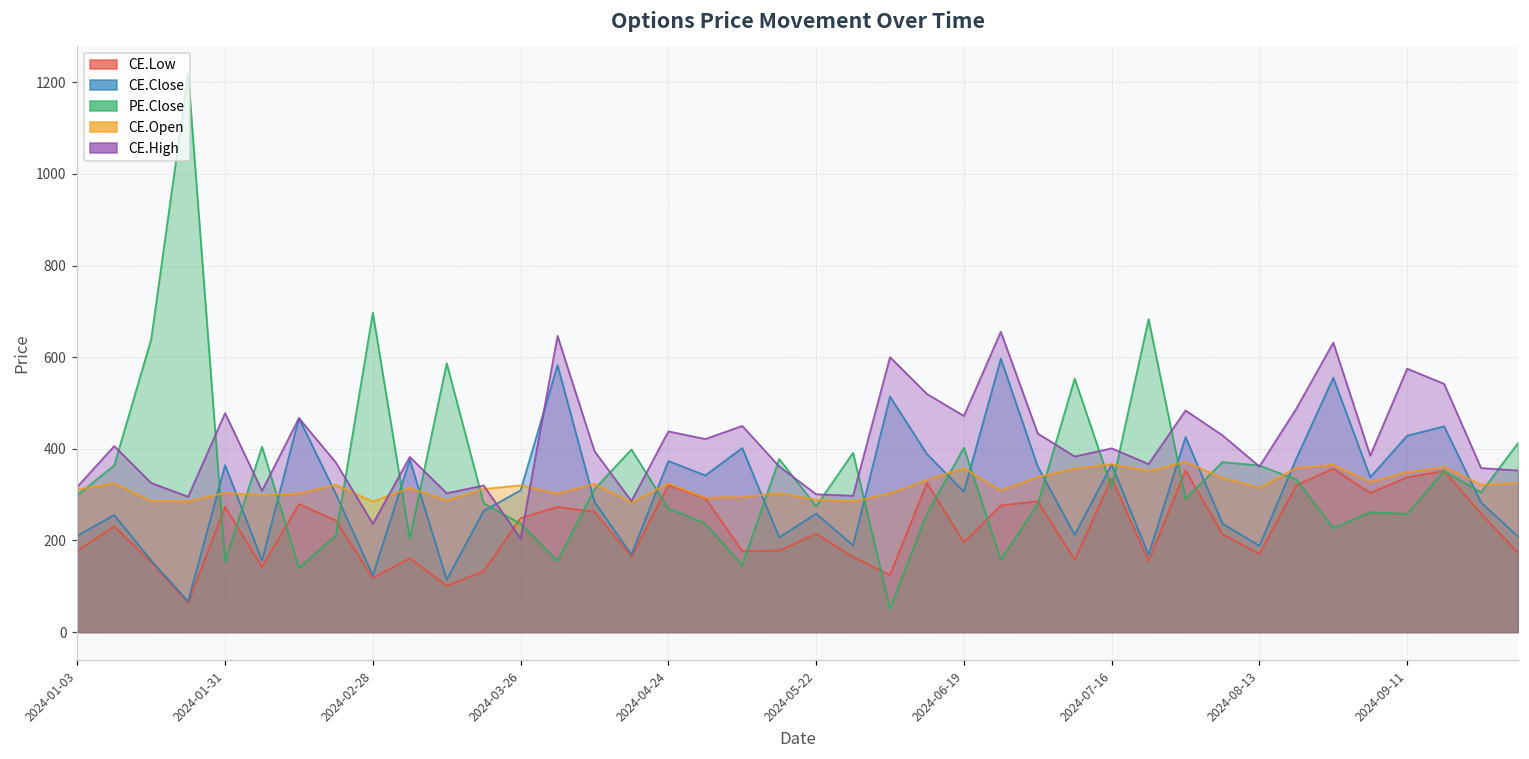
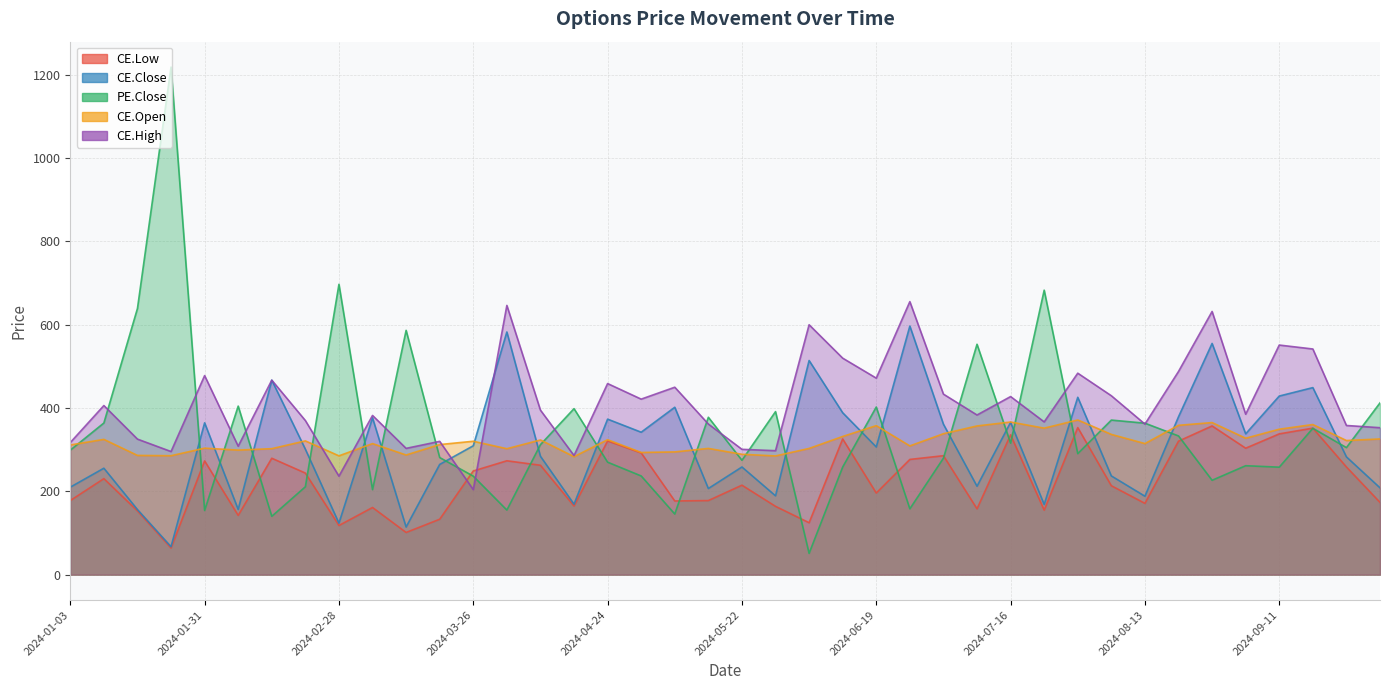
CE.High, 2024-04-24: 440 -> 460
CE.High, 2024-07-16: 400 -> 430
CE.High, 2024-09-11: 570 -> 550
